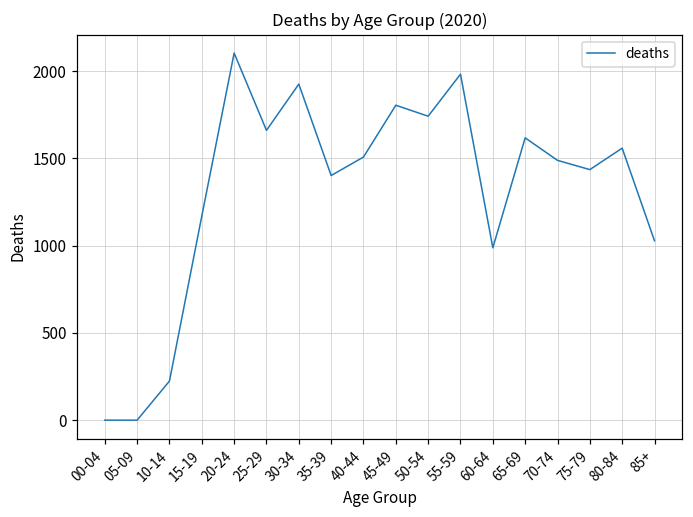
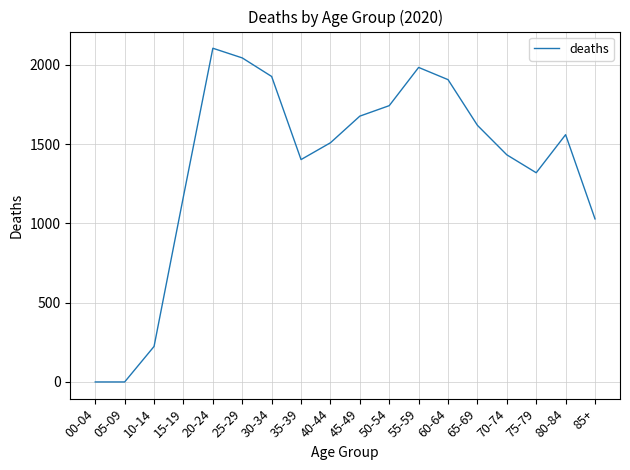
25-29: 1660 -> 2040
45-49: 1810 -> 1680
60-64: 990 -> 1910
70-74: 1490 -> 1430
75-79: 1440 -> 1320
